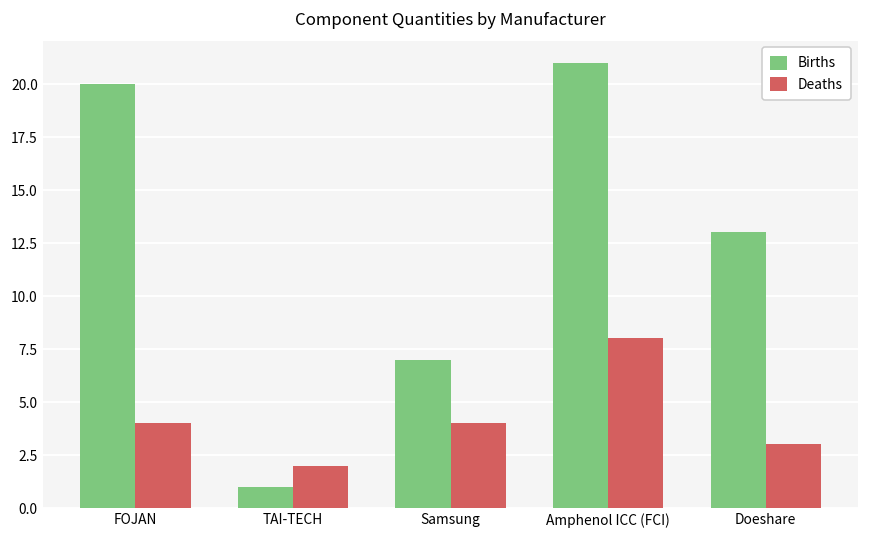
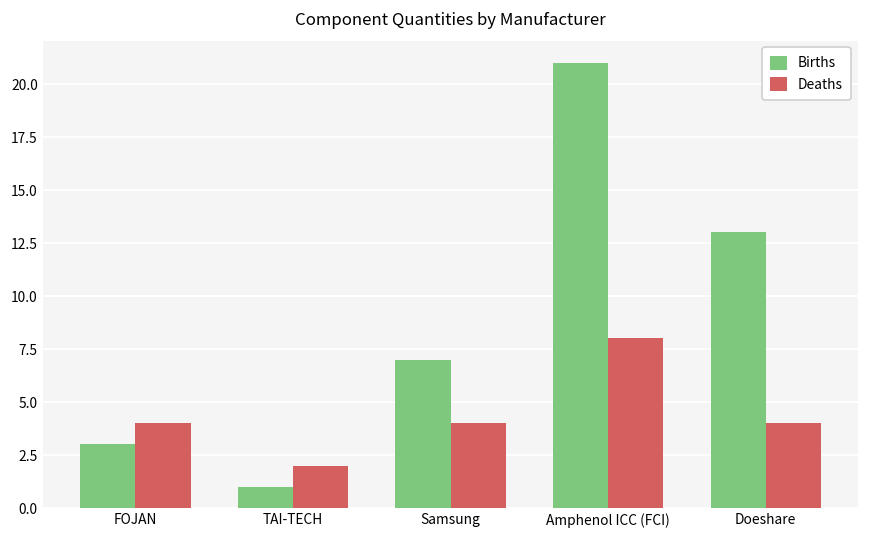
Births, FOJAN: 20 -> 3
Deaths, Doeshare: 3 -> 4
